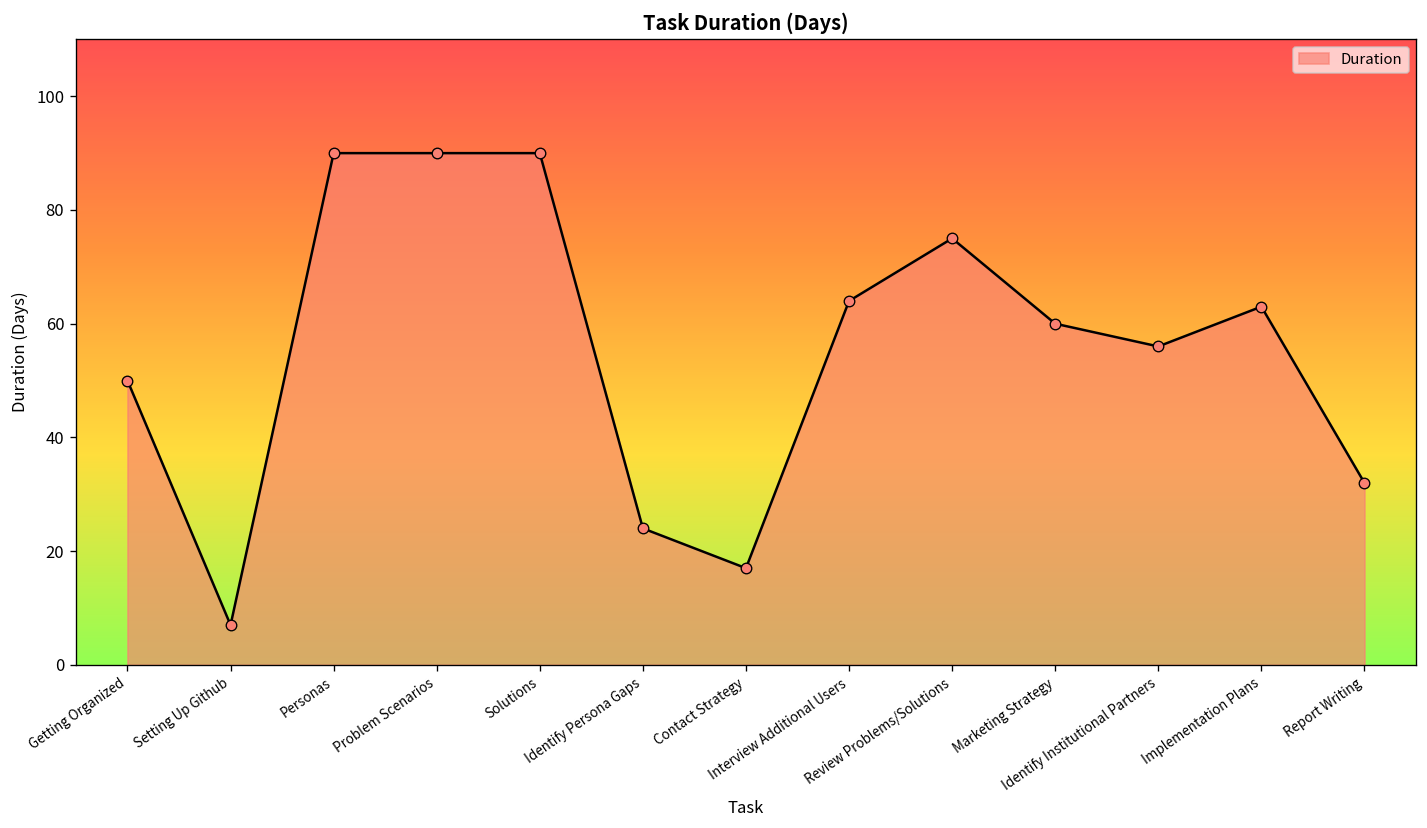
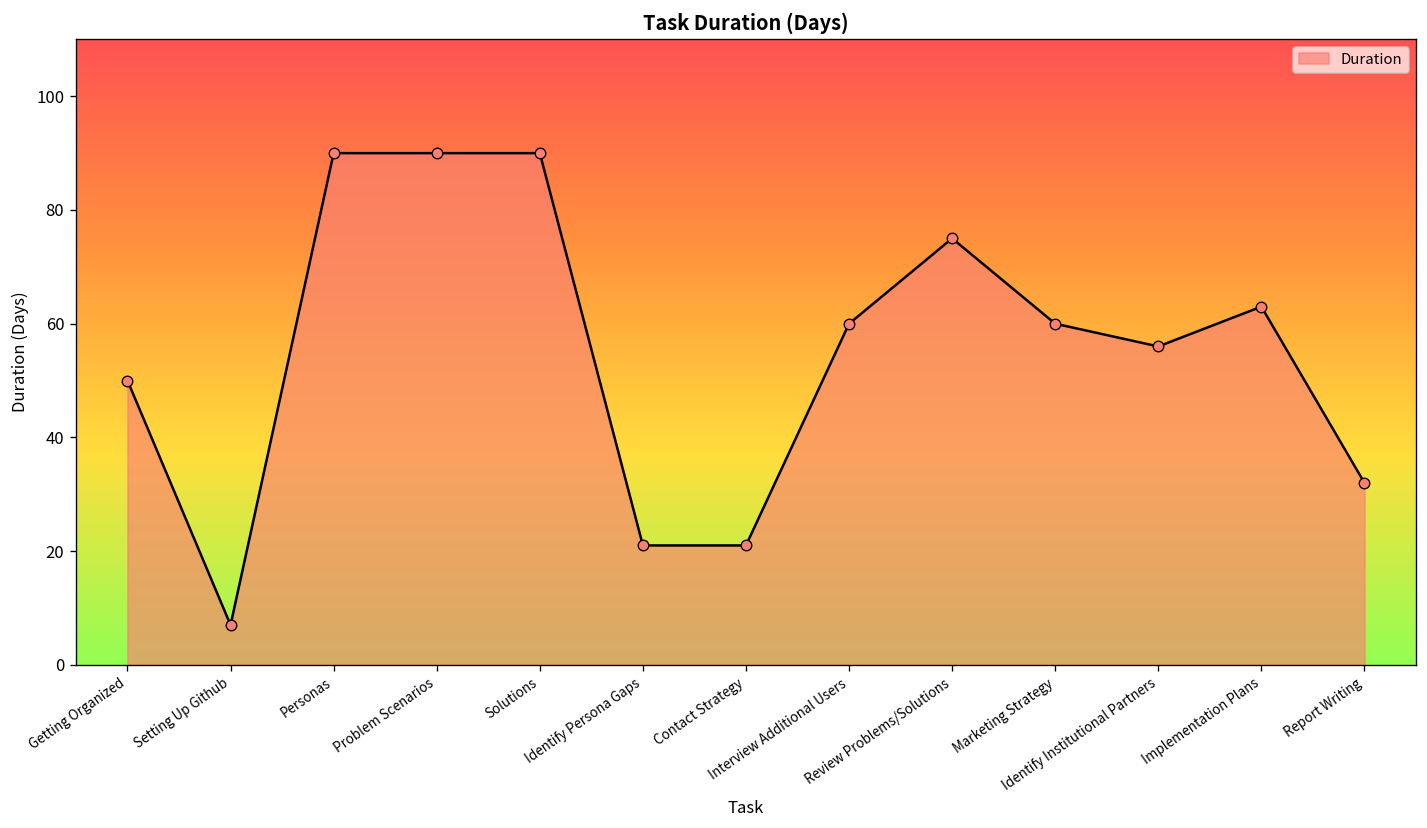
Identify Persona Gaps: 24 -> 21
Contact Strategy: 17 -> 21
Interview Additional Users: 64 -> 60
